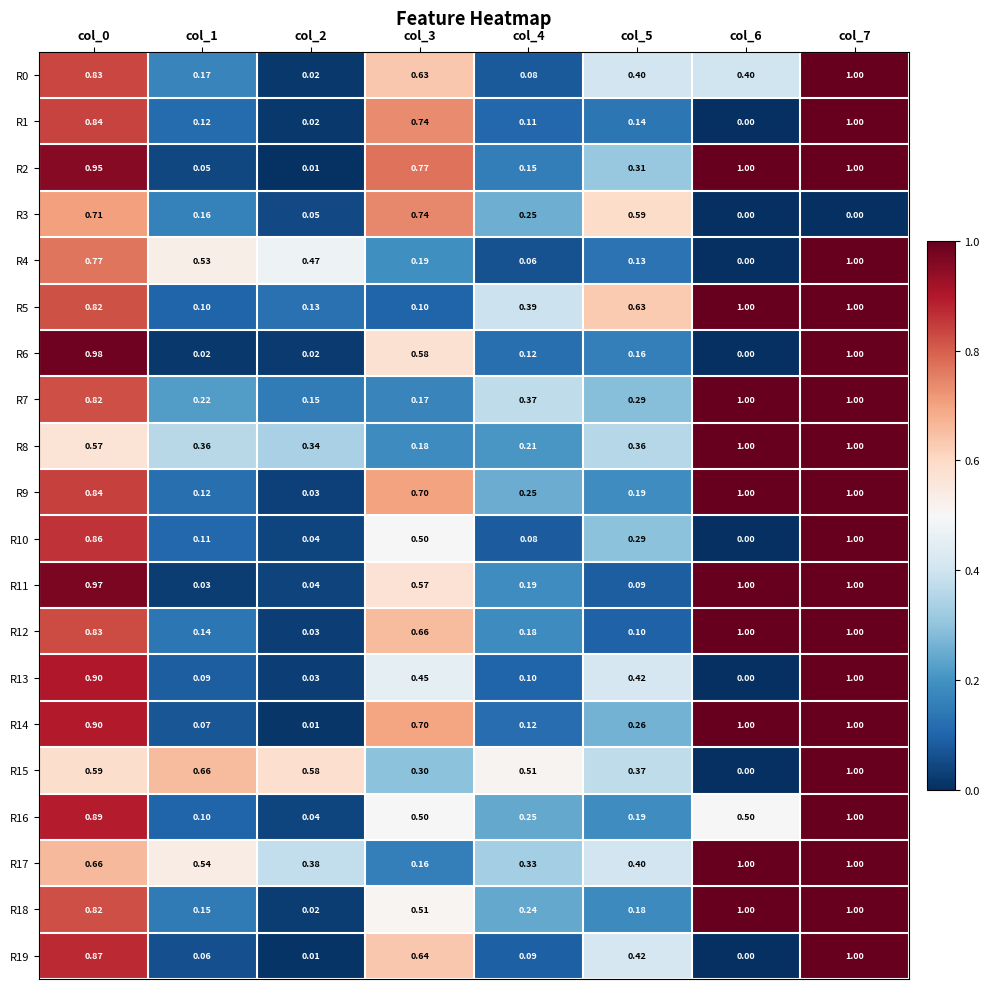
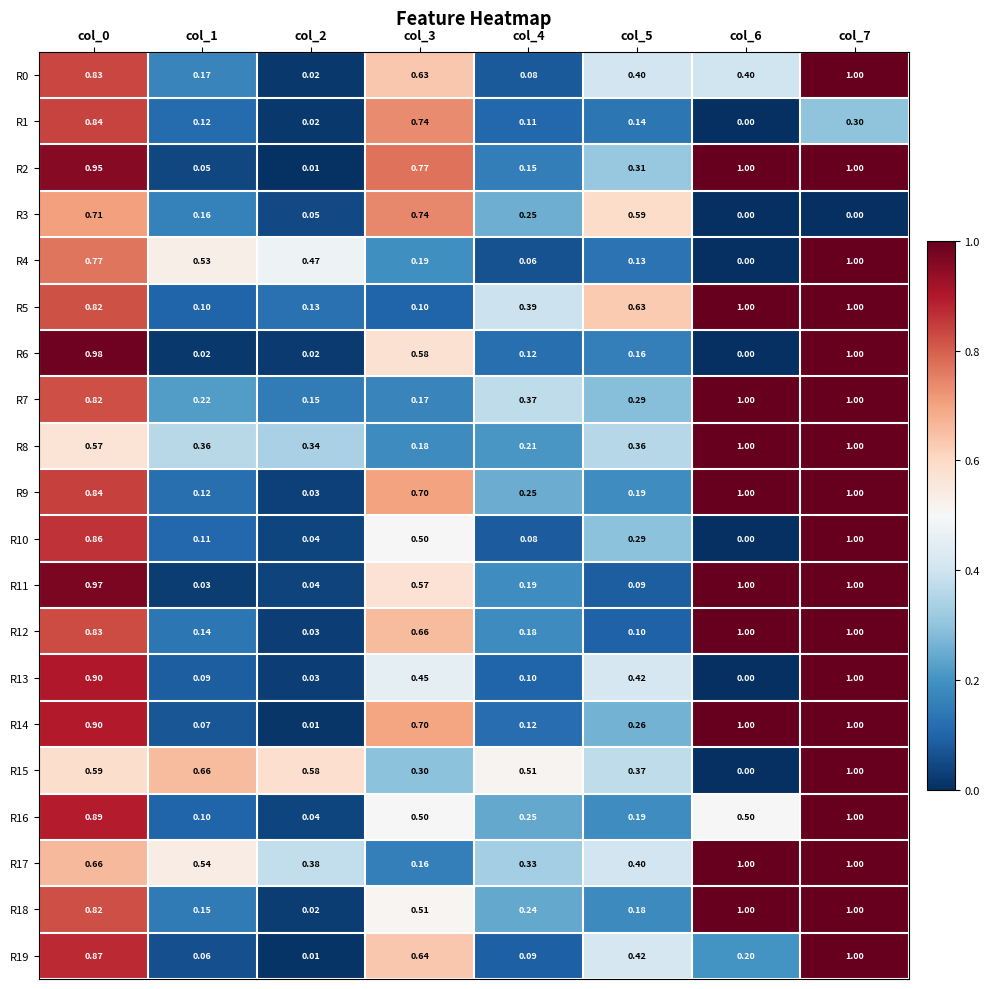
R1, col_7: 1.00 -> 0.30
R19, col_6: 0.00 -> 0.20
